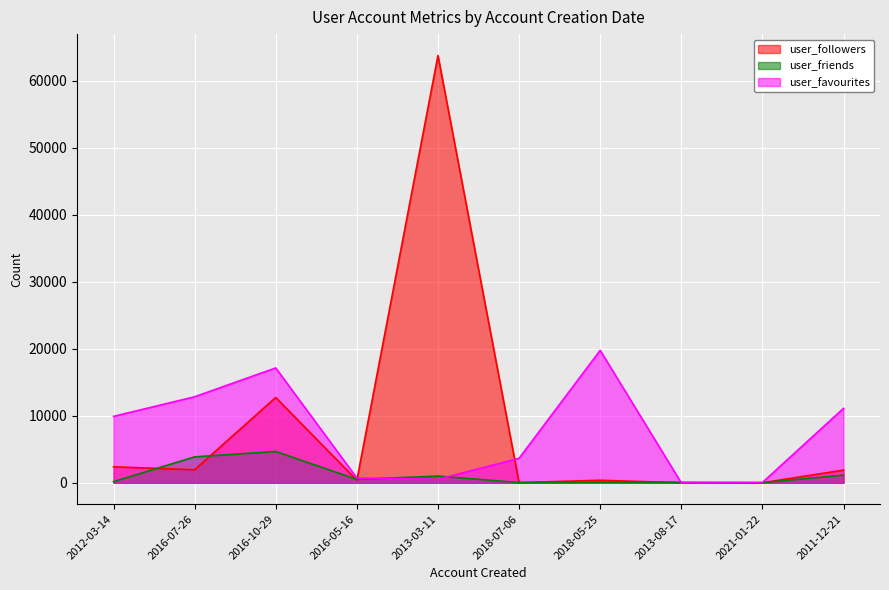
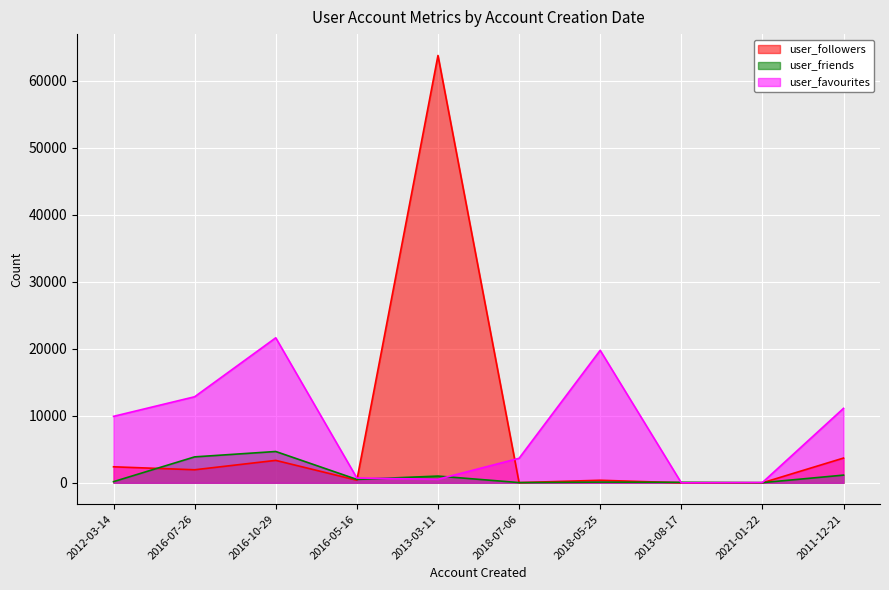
user_followers, 2016-10-29: 13000 -> 3000
user_favourites, 2016-10-29: 17000 -> 22000
user_followers, 2011-12-21: 2000 -> 4000
